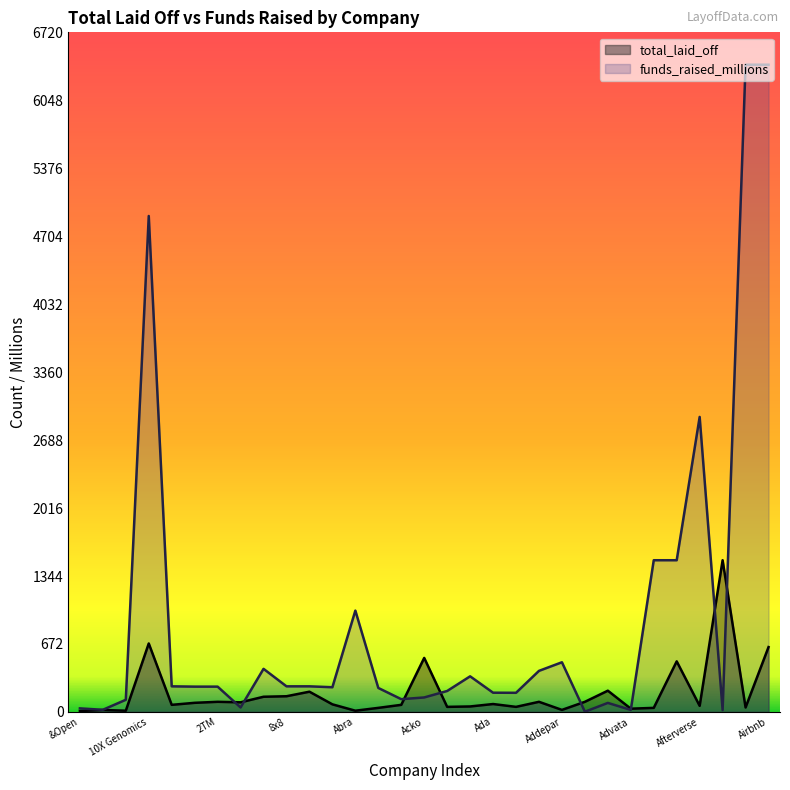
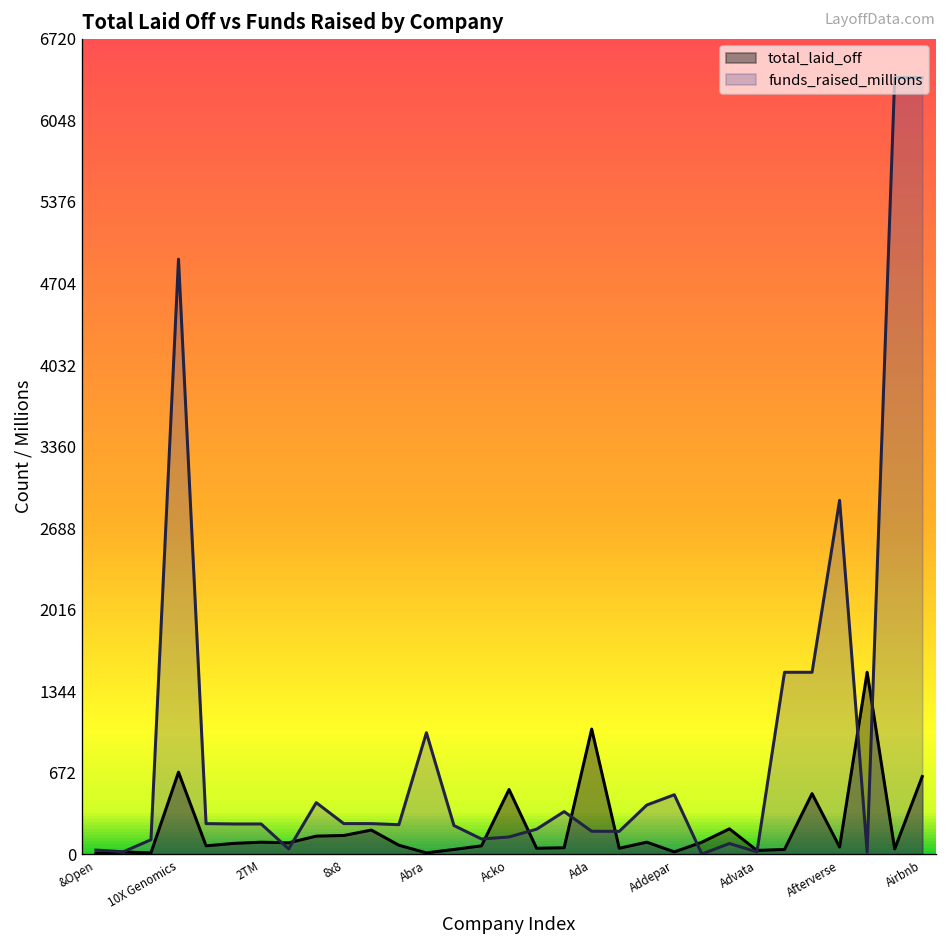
total_laid_off, Ada: 80 -> 1030
